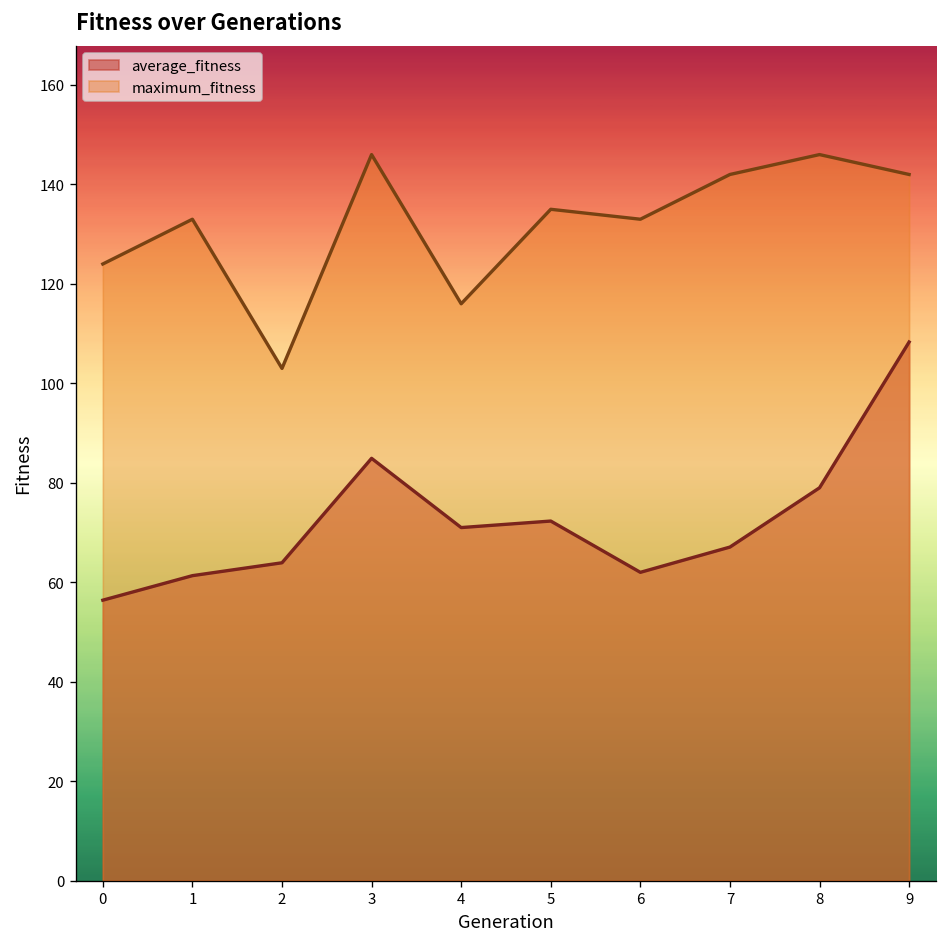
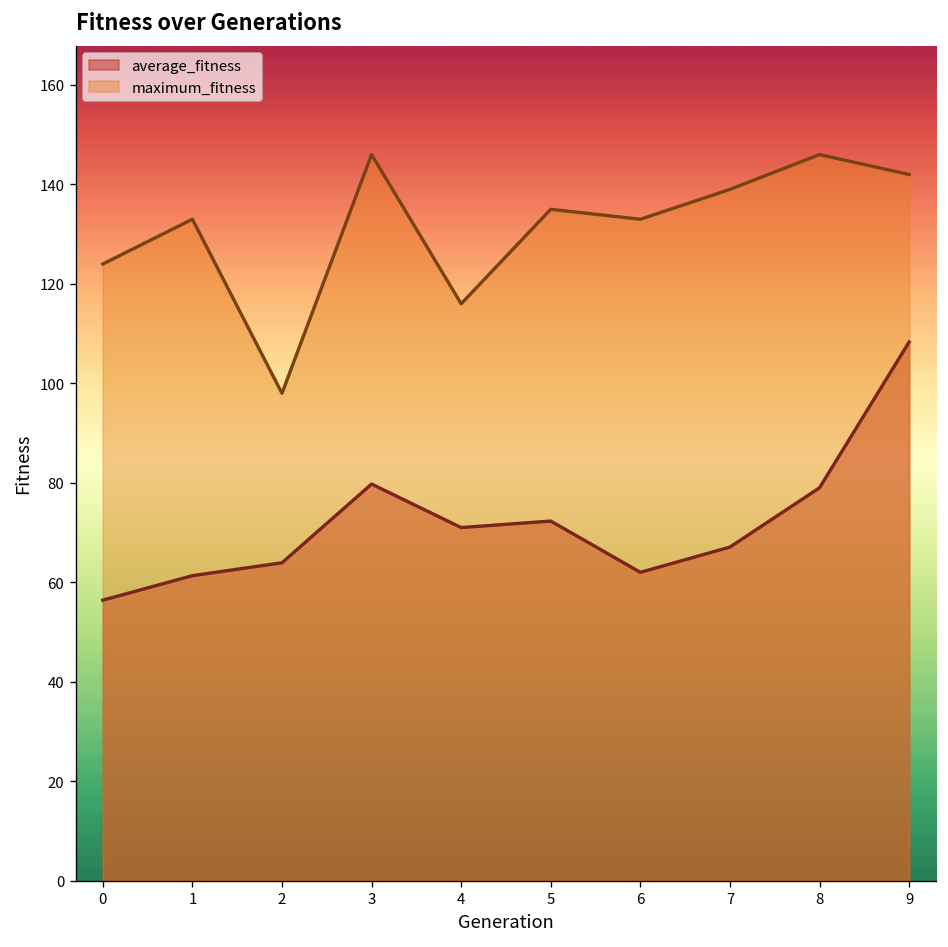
maximum_fitness, 2: 103 -> 98
average_fitness, 3: 85 -> 80
maximum_fitness, 7: 142 -> 139
